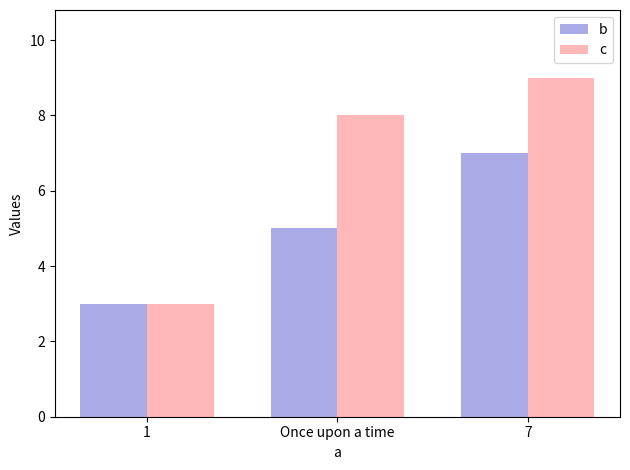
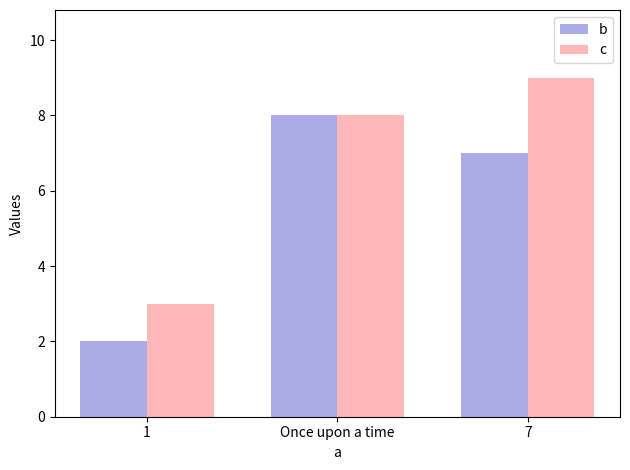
b, 1: 3 -> 2
b, Once upon a time: 5 -> 8
